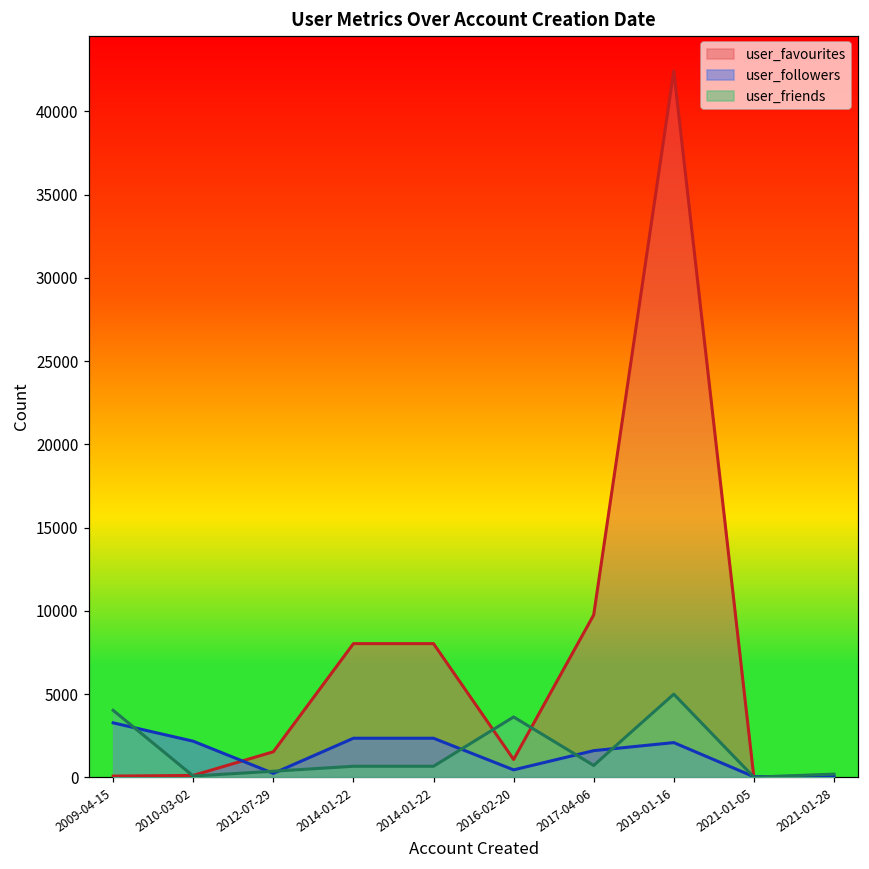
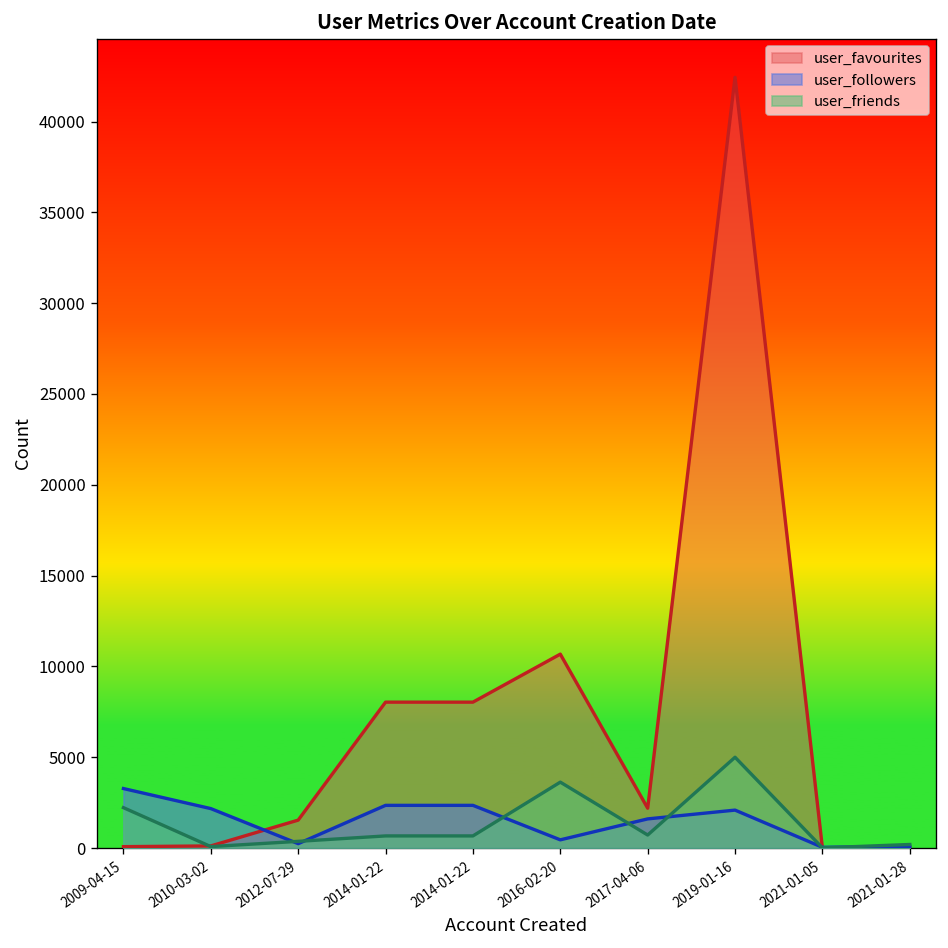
user_friends, 2009-04-15: 4000 -> 2200
user_favourites, 2016-02-20: 1100 -> 10700
user_favourites, 2017-04-06: 9800 -> 2200
